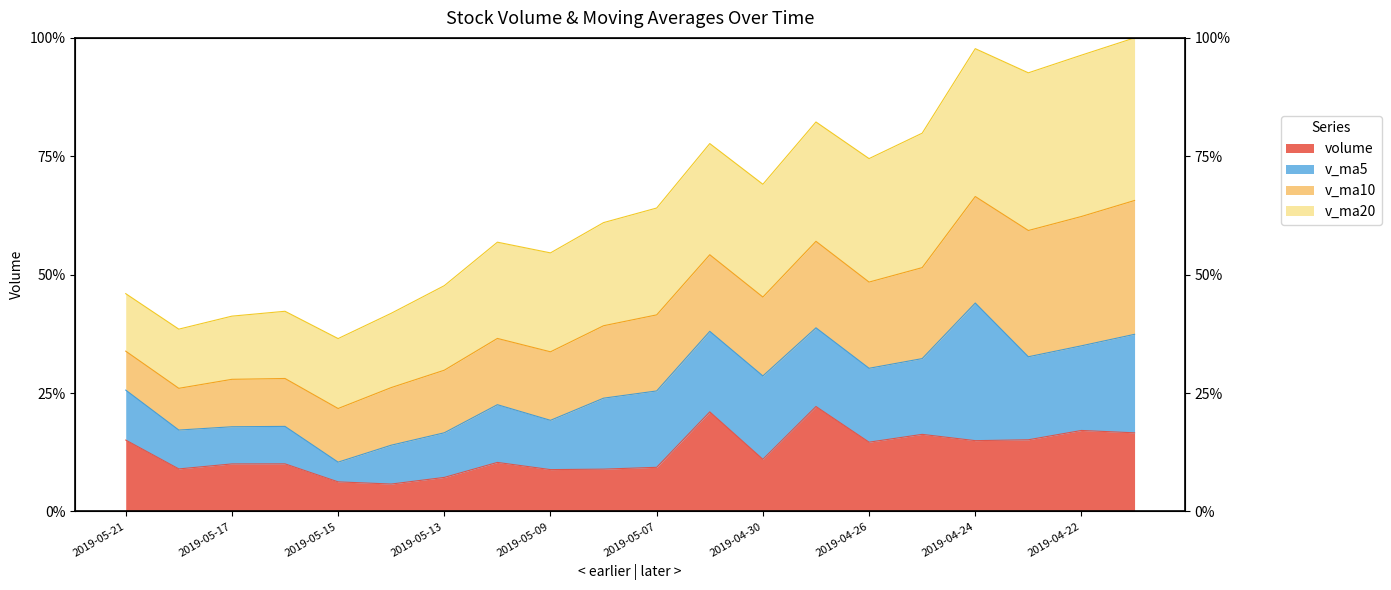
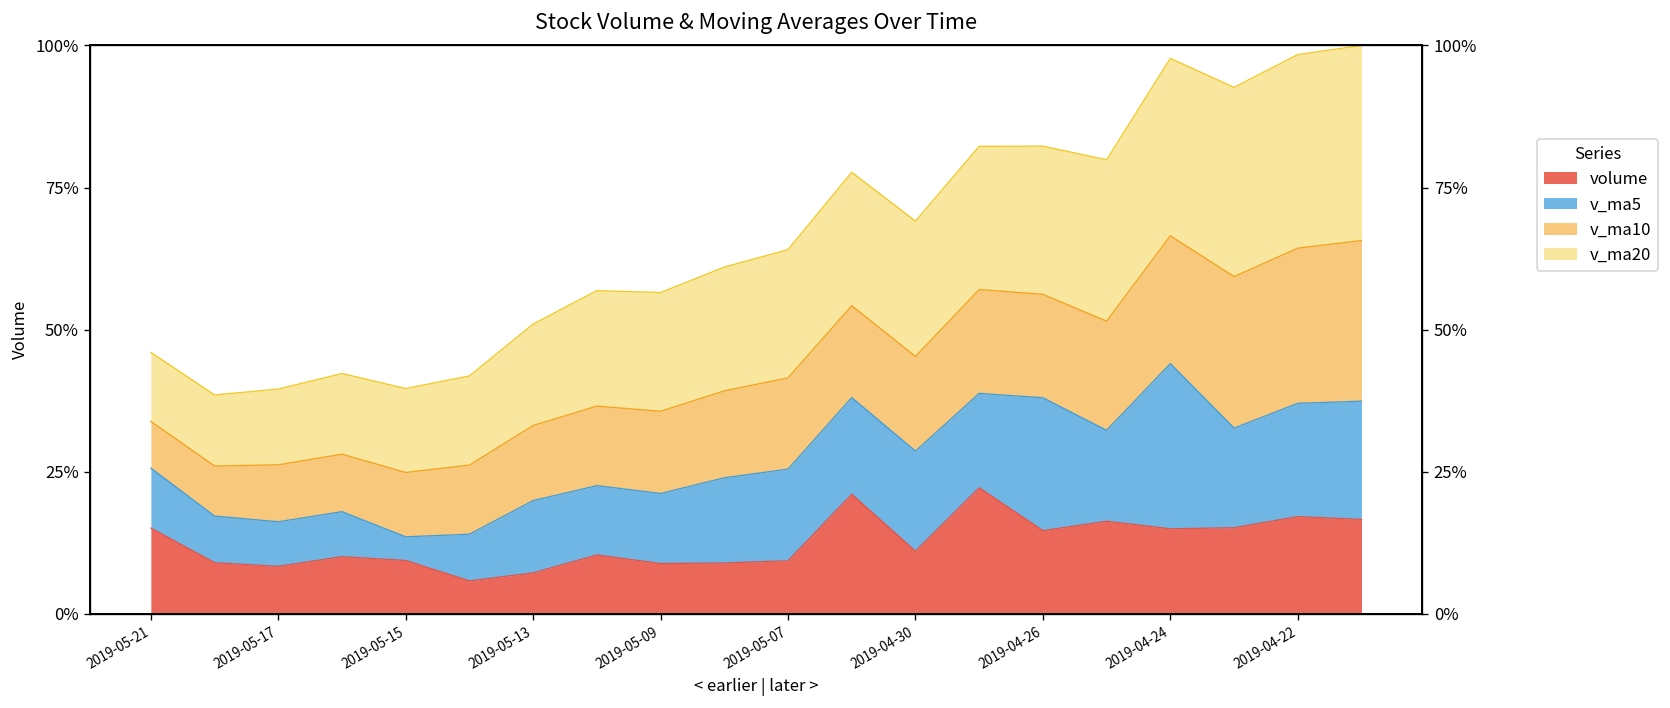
volume, 2019-05-17: 10% -> 8%
volume, 2019-05-15: 6% -> 9%
v_ma5, 2019-05-13: 9% -> 13%
v_ma5, 2019-05-09: 10% -> 12%
v_ma5, 2019-04-26: 16% -> 23%
v_ma5, 2019-04-22: 18% -> 20%
